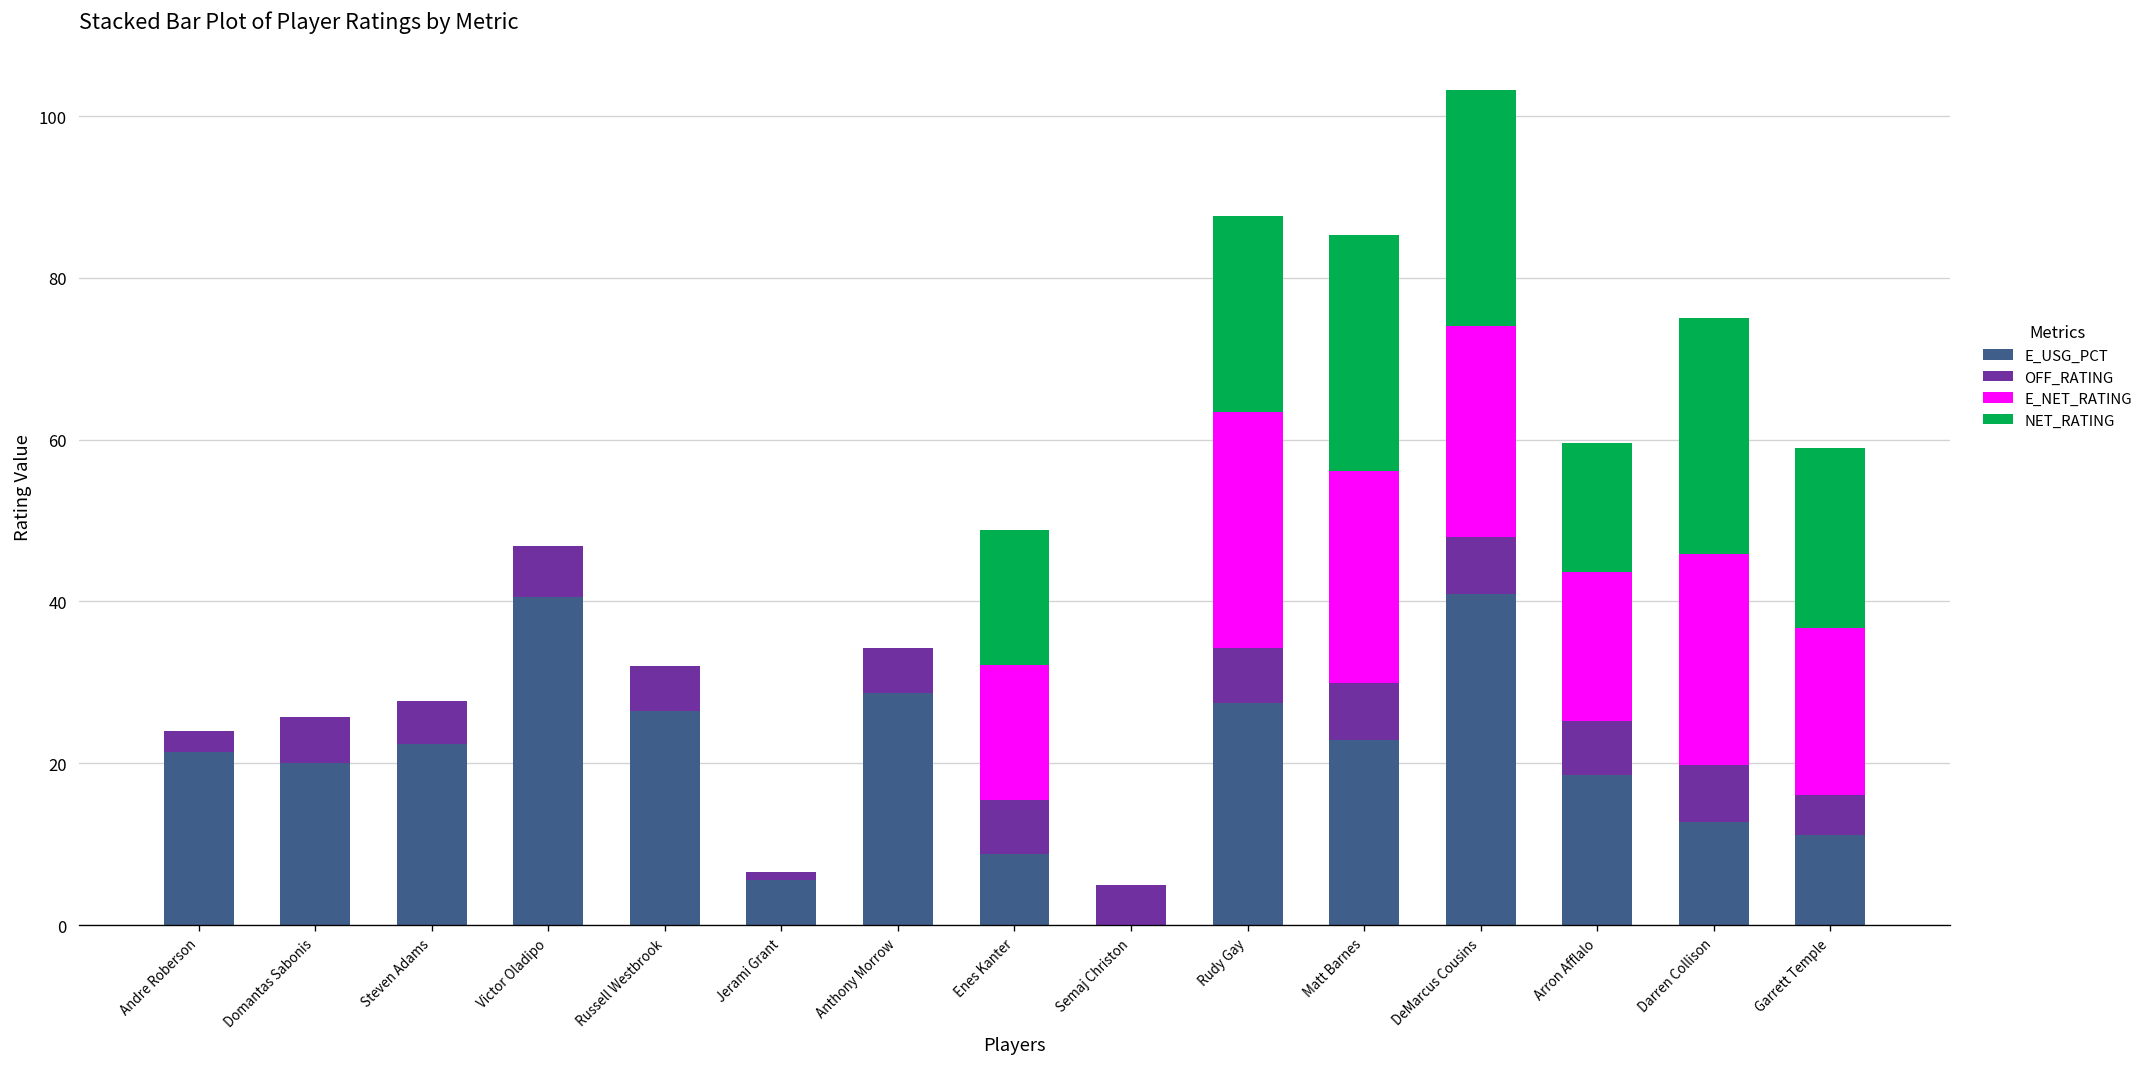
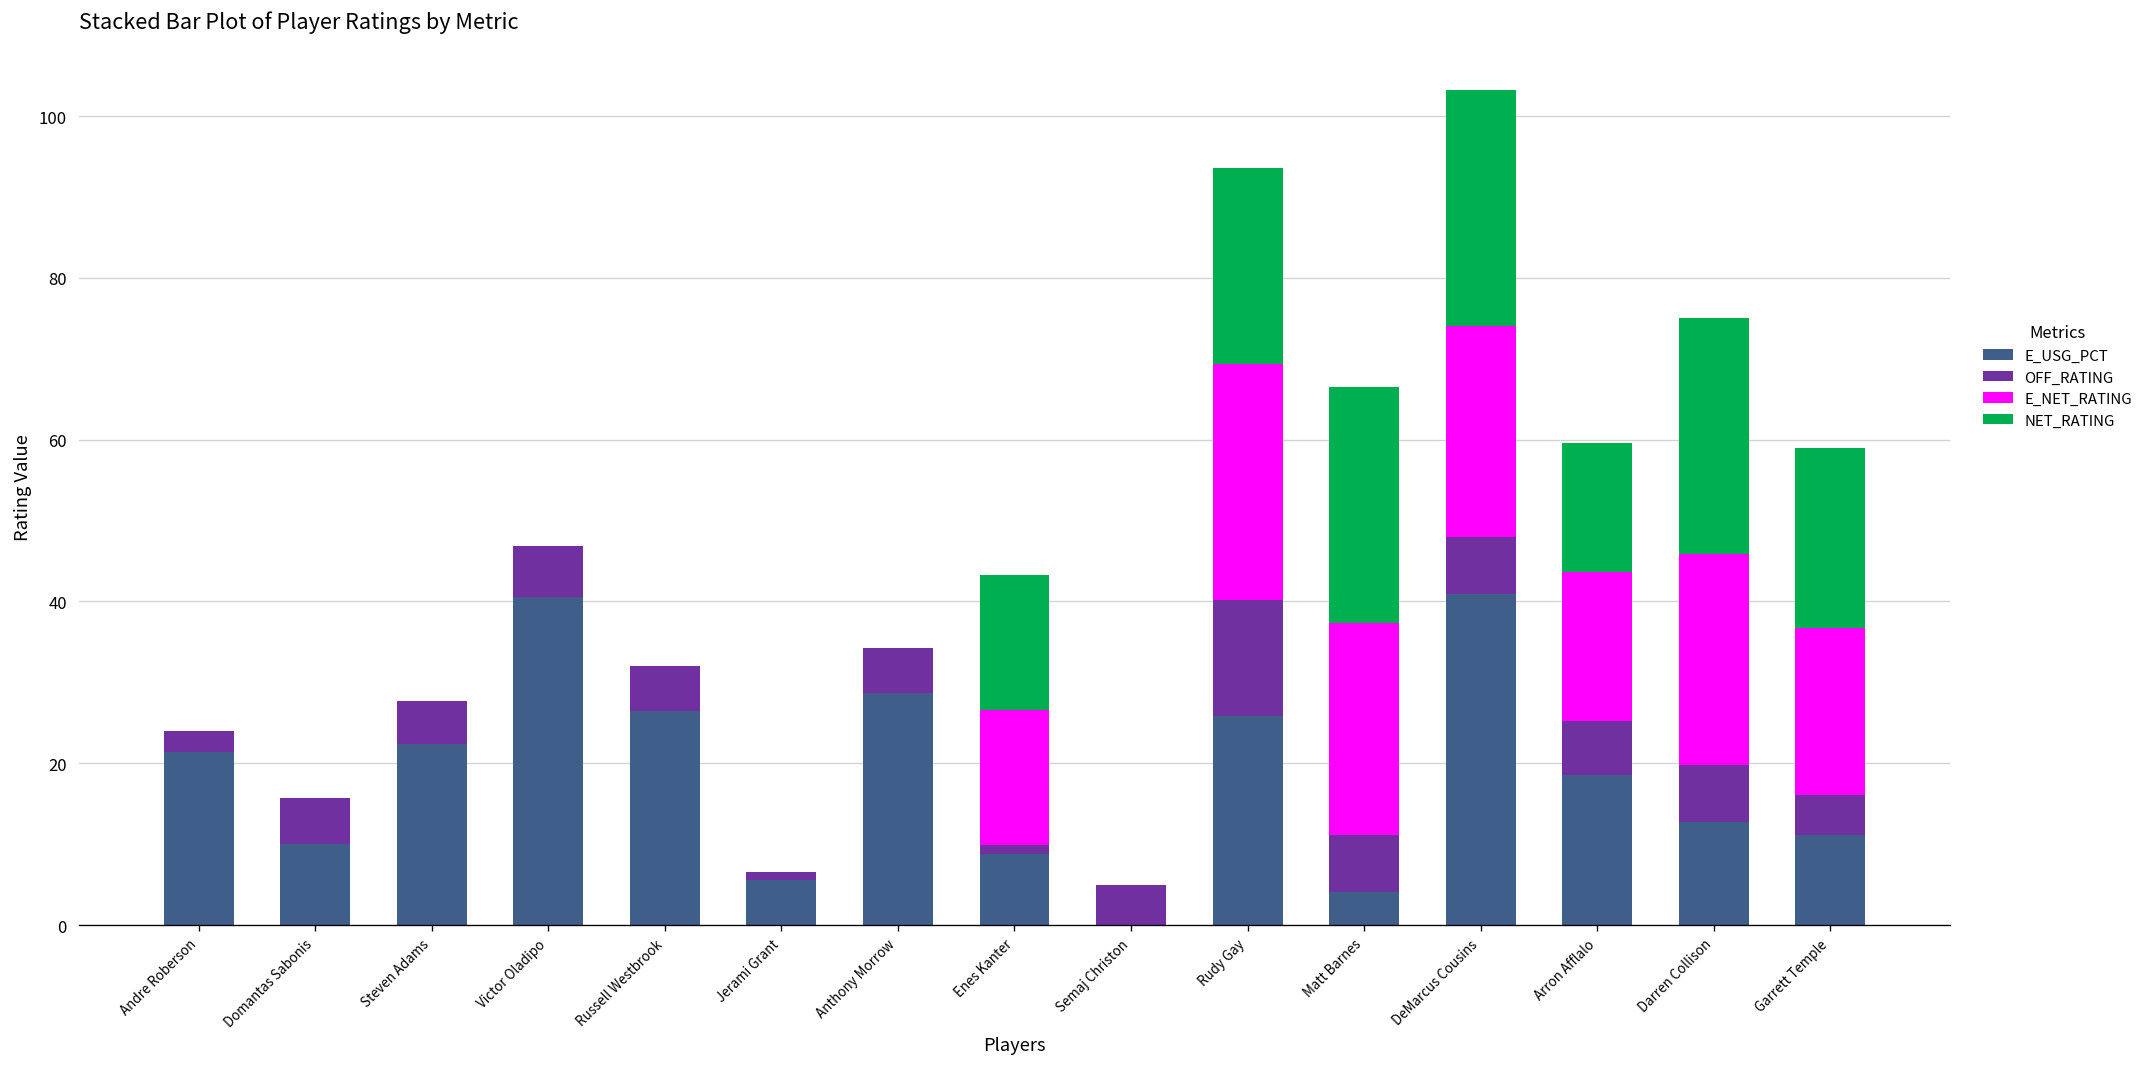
E_USG_PCT, Domantas Sabonis: 20 -> 10
OFF_RATING, Enes Kanter: 7 -> 1
E_USG_PCT, Rudy Gay: 27 -> 26
OFF_RATING, Rudy Gay: 7 -> 14
E_USG_PCT, Matt Barnes: 23 -> 4
